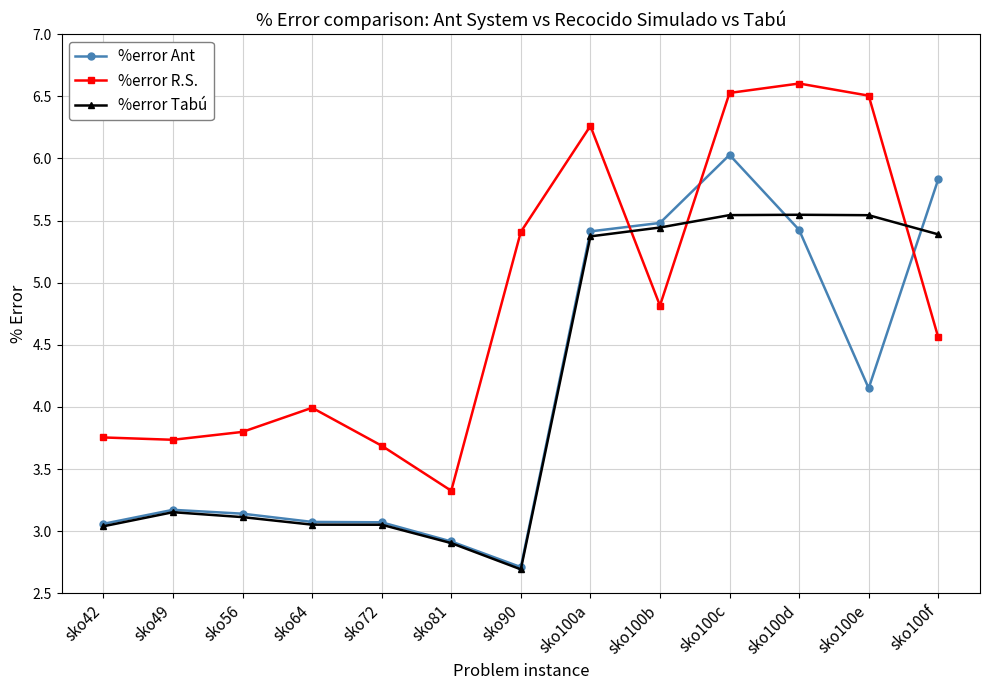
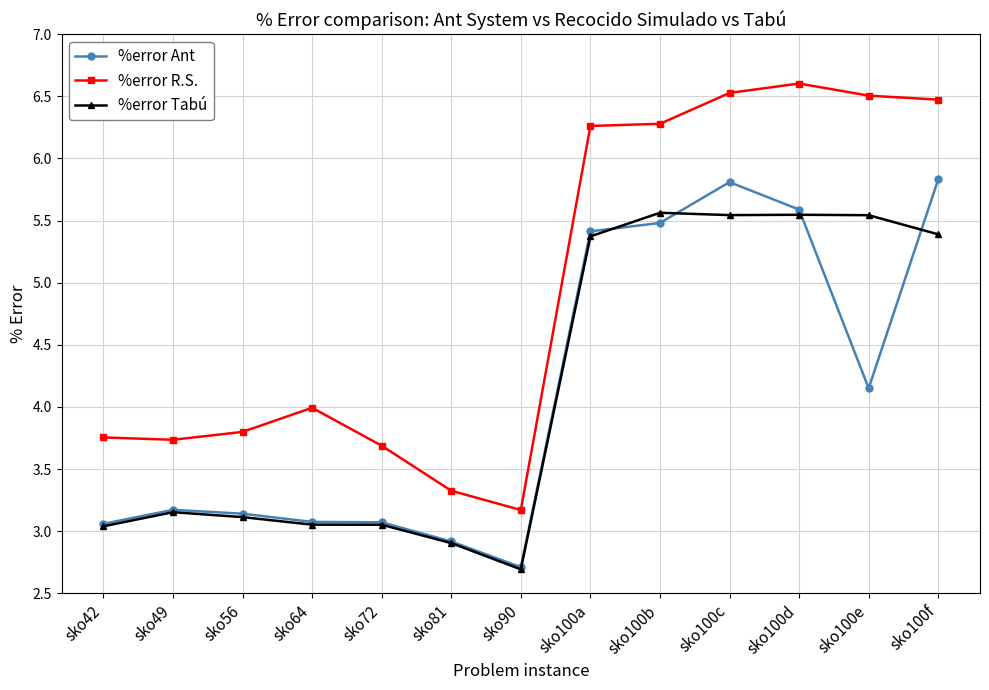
%error R.S., sko90: 5.41 -> 3.17
%error R.S., sko100b: 4.82 -> 6.28
%error Tabú, sko100b: 5.44 -> 5.56
%error Ant, sko100c: 6.03 -> 5.81
%error Ant, sko100d: 5.43 -> 5.59
%error R.S., sko100f: 4.56 -> 6.47
